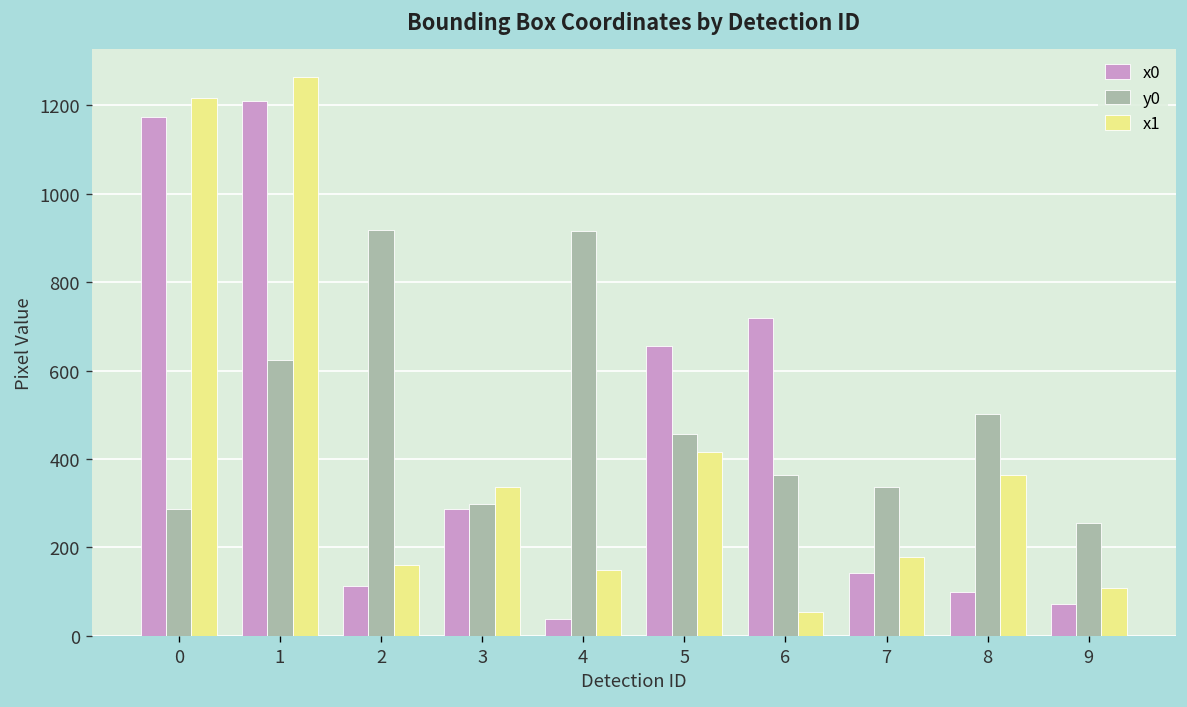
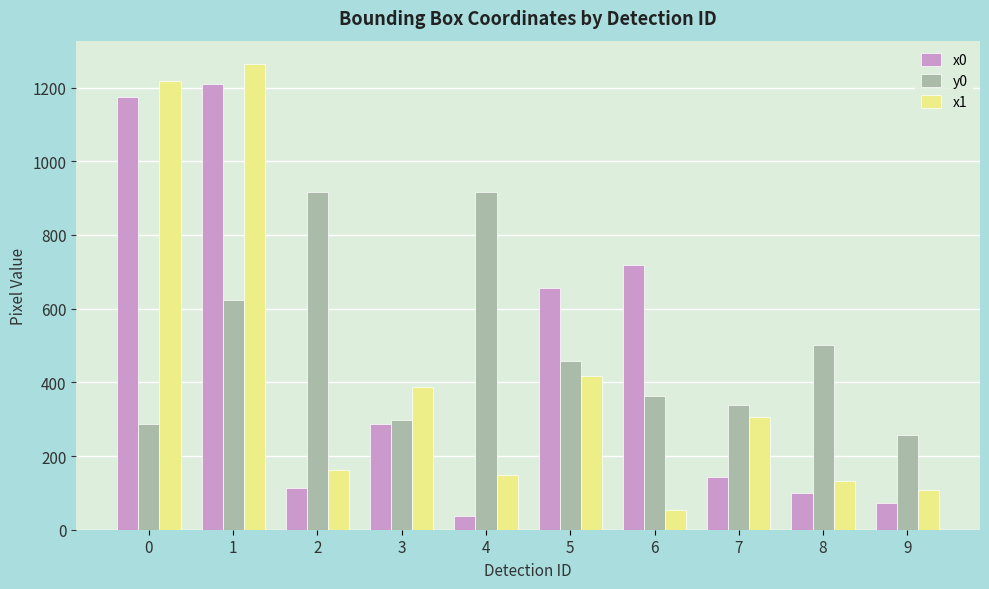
x1, 3: 340 -> 390
x1, 7: 180 -> 300
x1, 8: 360 -> 130
